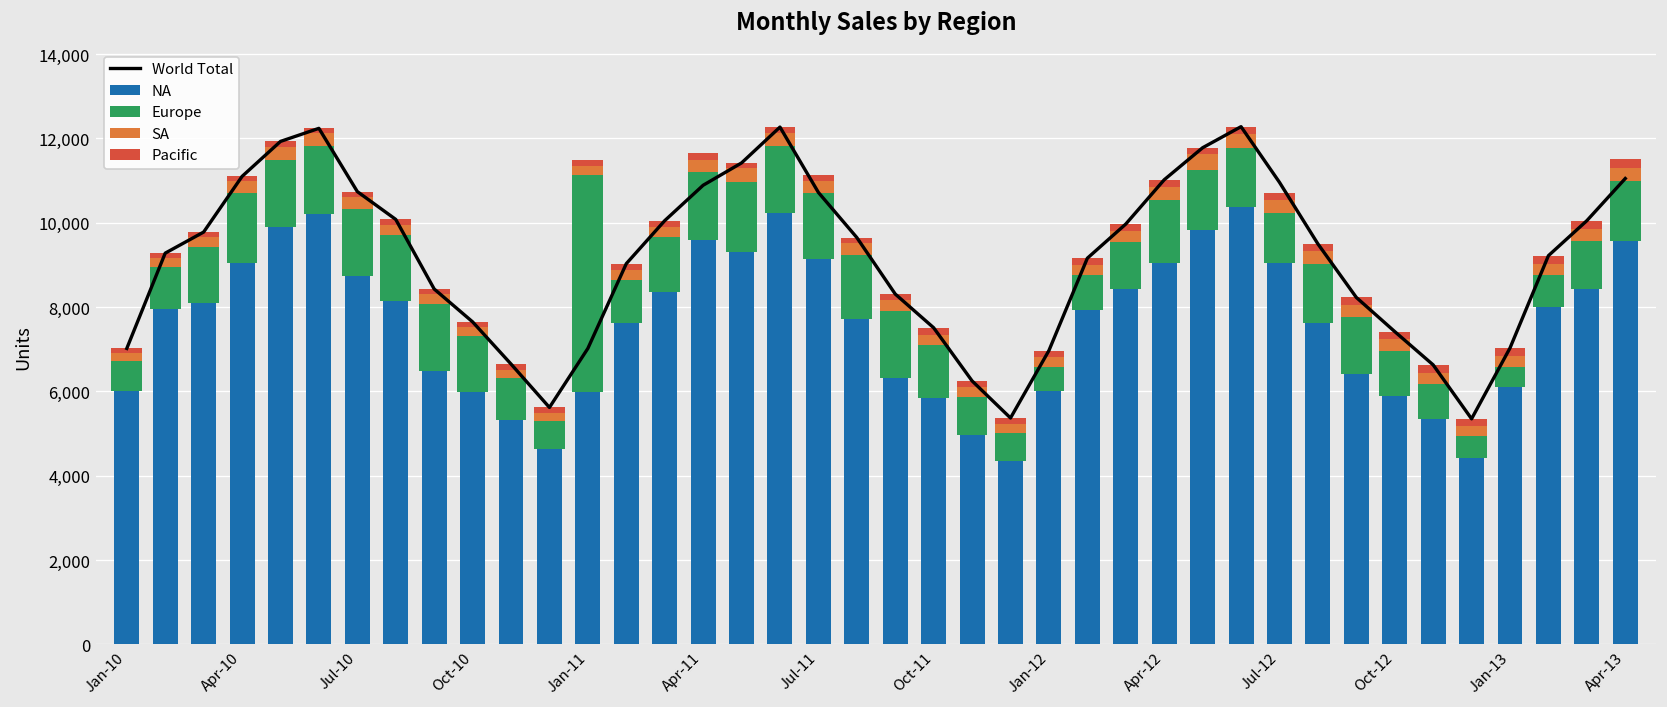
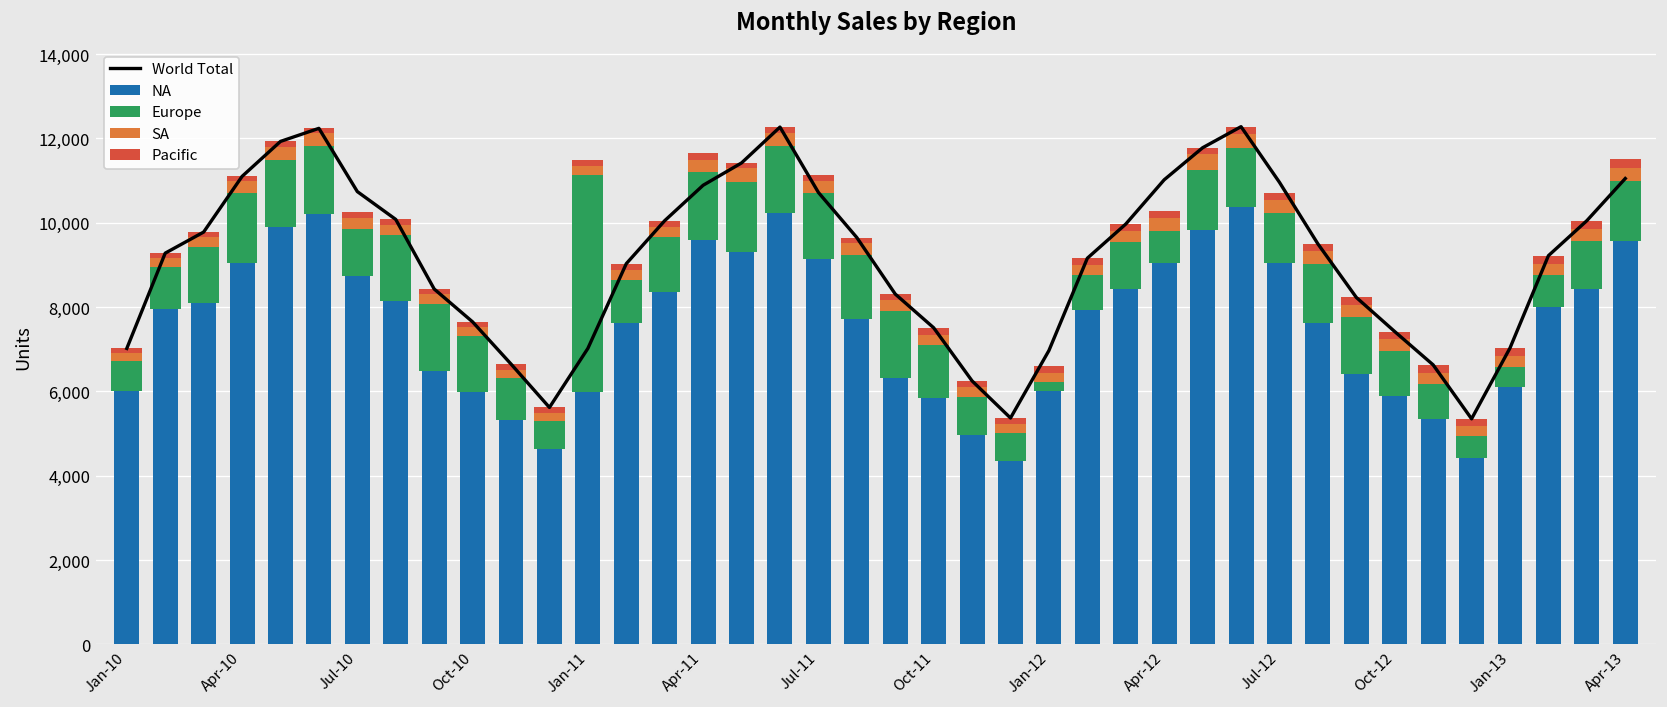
Europe, Jul-10: 1,600 -> 1,100
Europe, Jan-12: 600 -> 200
Europe, Apr-12: 1,500 -> 800
